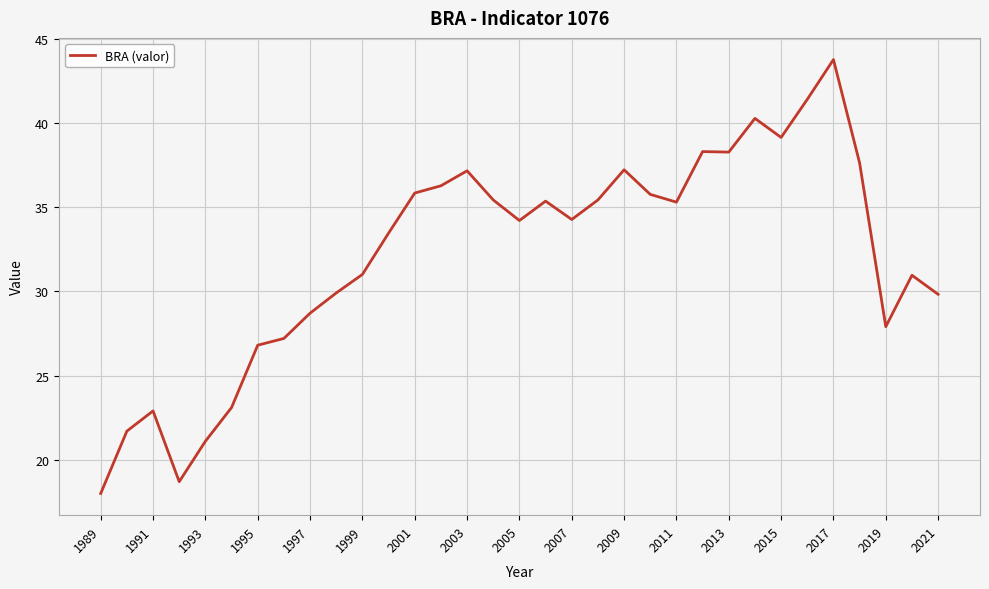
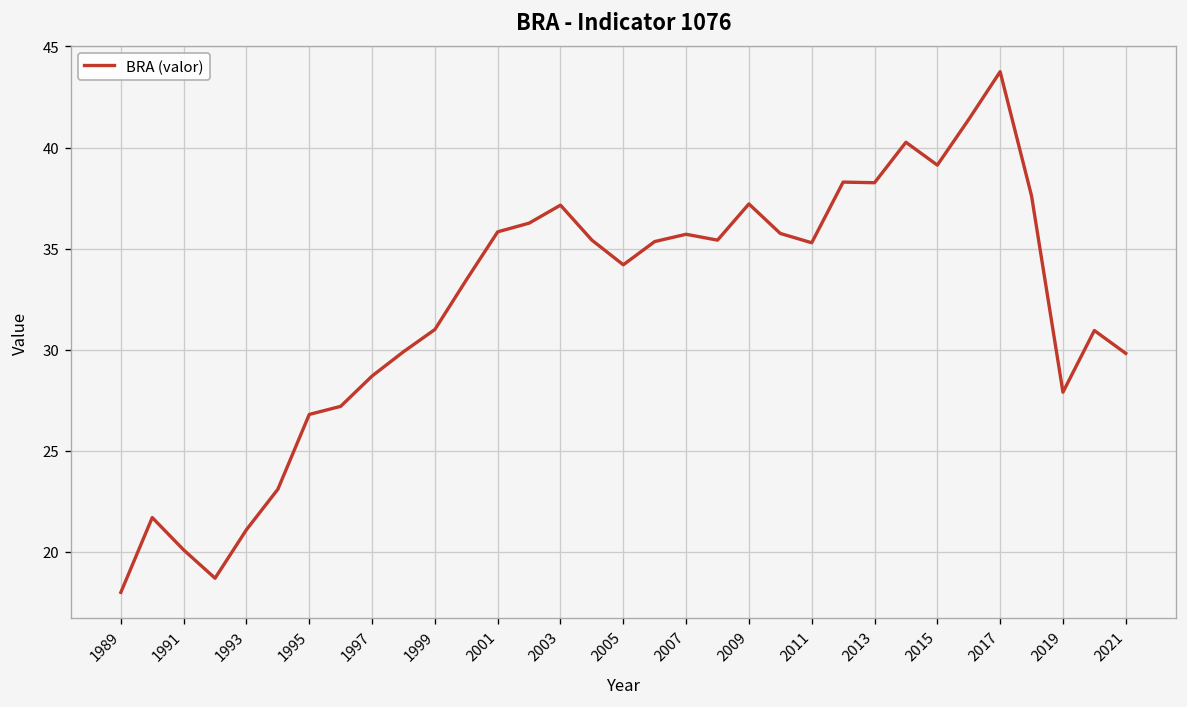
1991: 22.9 -> 20.1
2007: 34.3 -> 35.7
